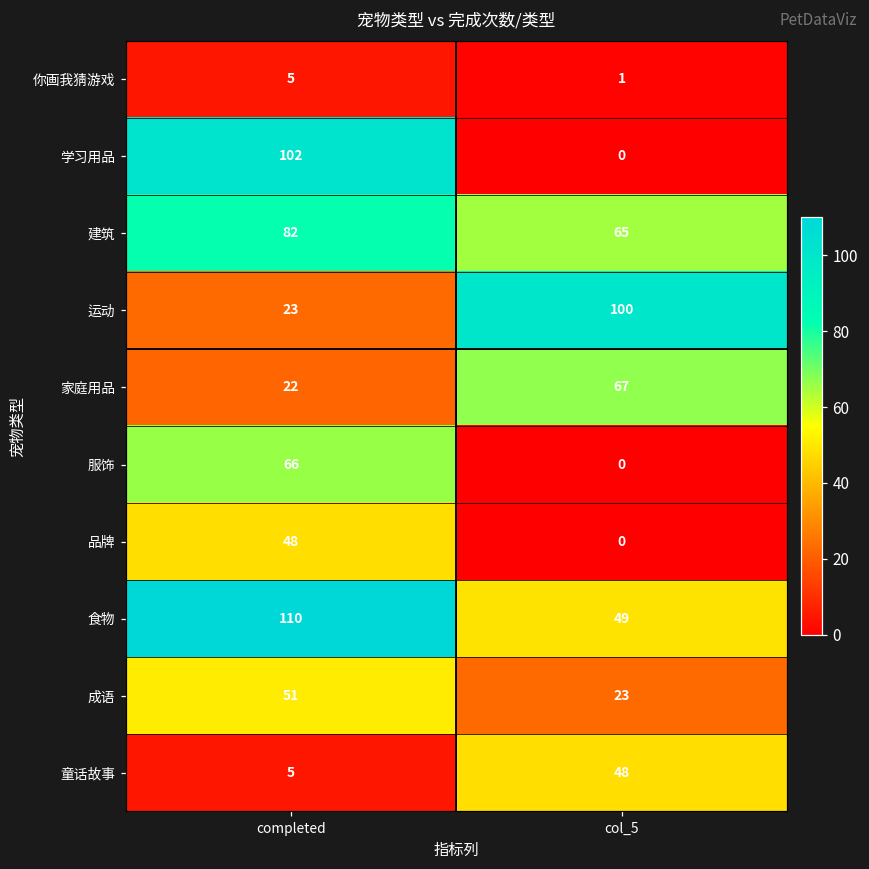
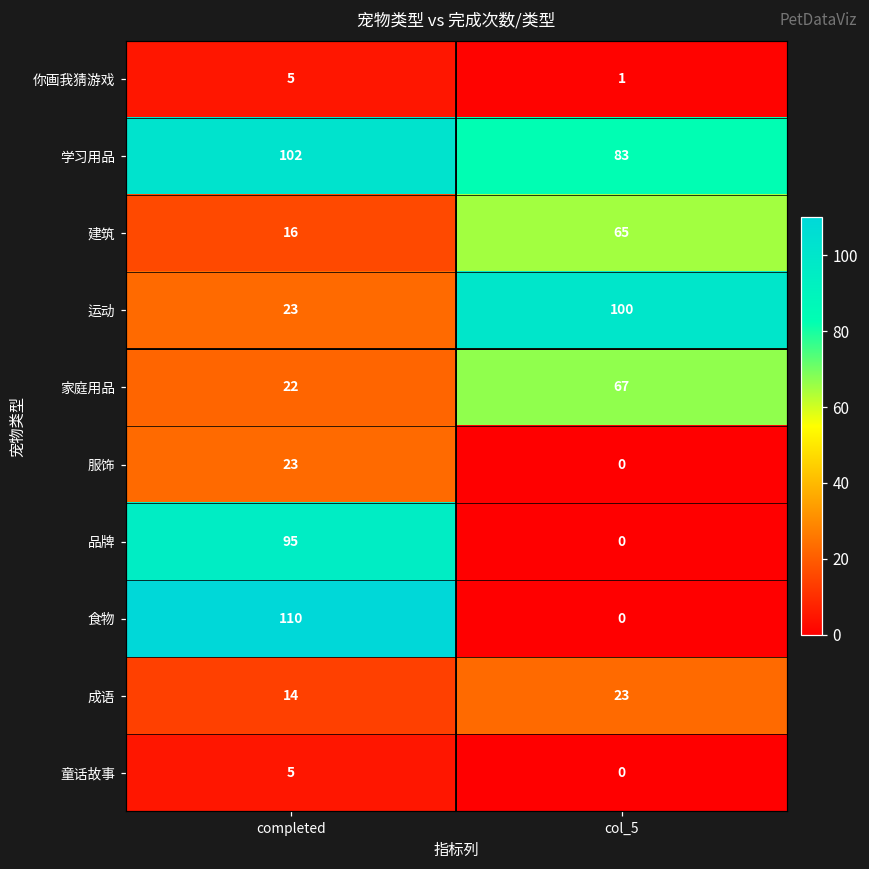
学习用品, col_5: 0 -> 83
建筑, completed: 82 -> 16
服饰, completed: 66 -> 23
品牌, completed: 48 -> 95
食物, col_5: 49 -> 0
成语, completed: 51 -> 14
童话故事, col_5: 48 -> 0
